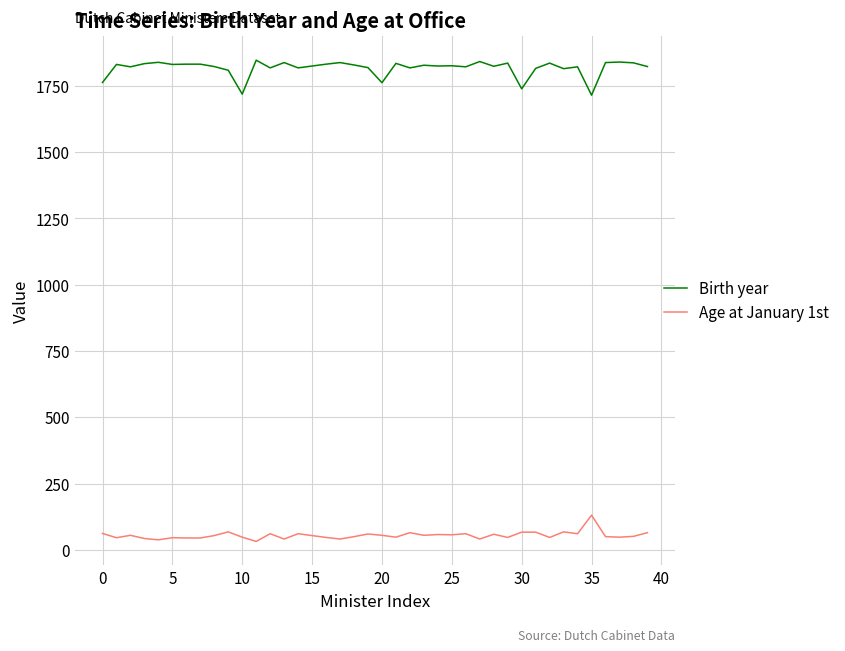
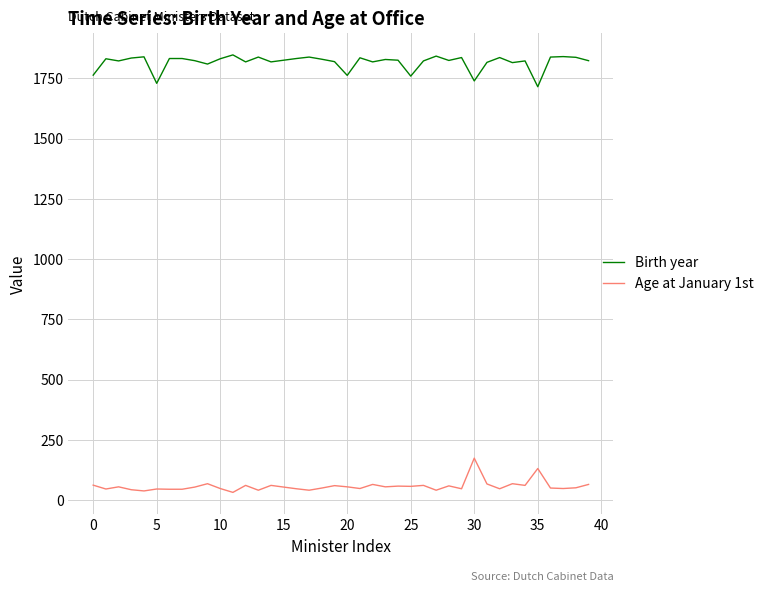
Birth year, 5: 1830 -> 1730
Birth year, 10: 1720 -> 1830
Birth year, 25: 1830 -> 1760
Age at January 1st, 30: 70 -> 170
